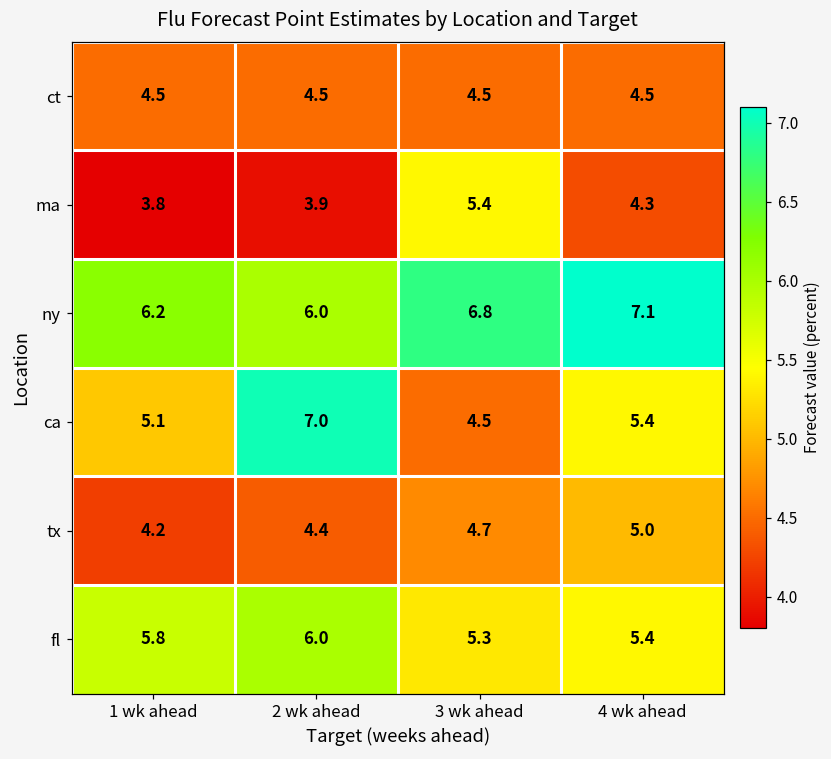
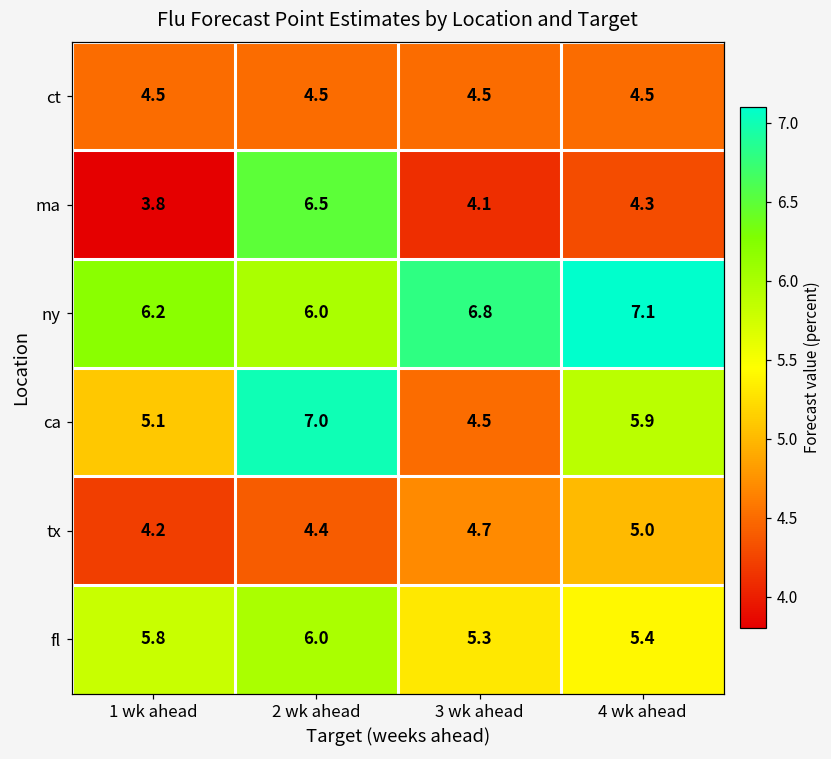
ma, 2 wk ahead: 3.9 -> 6.5
ma, 3 wk ahead: 5.4 -> 4.1
ca, 4 wk ahead: 5.4 -> 5.9
